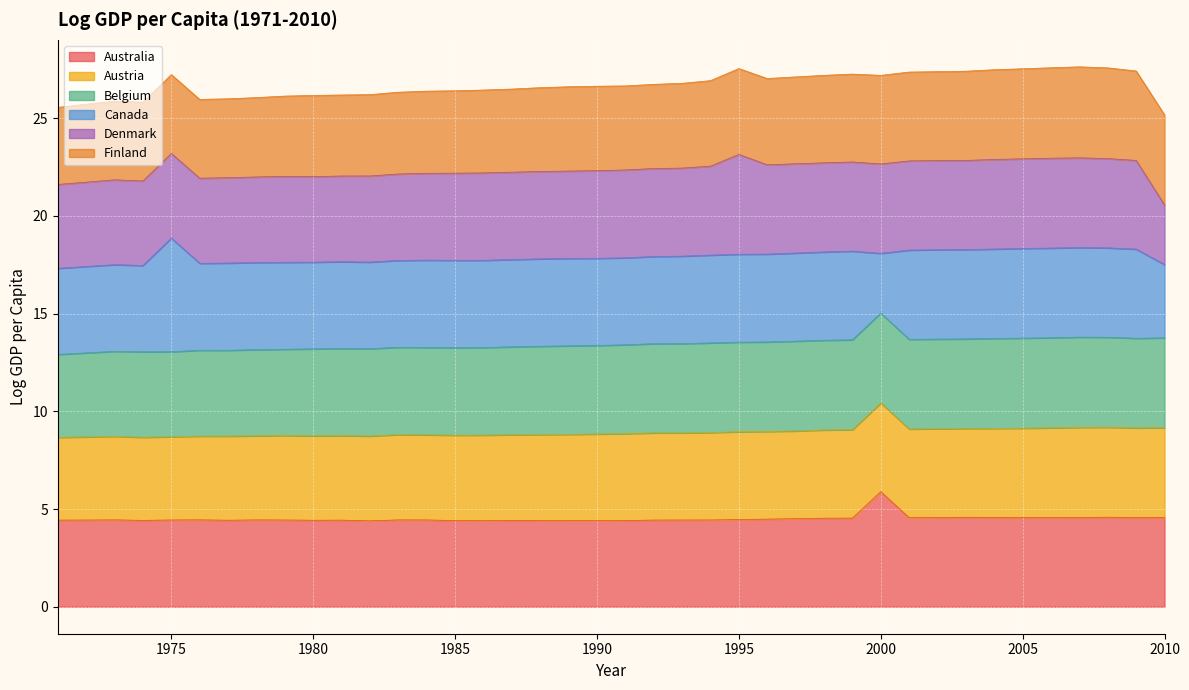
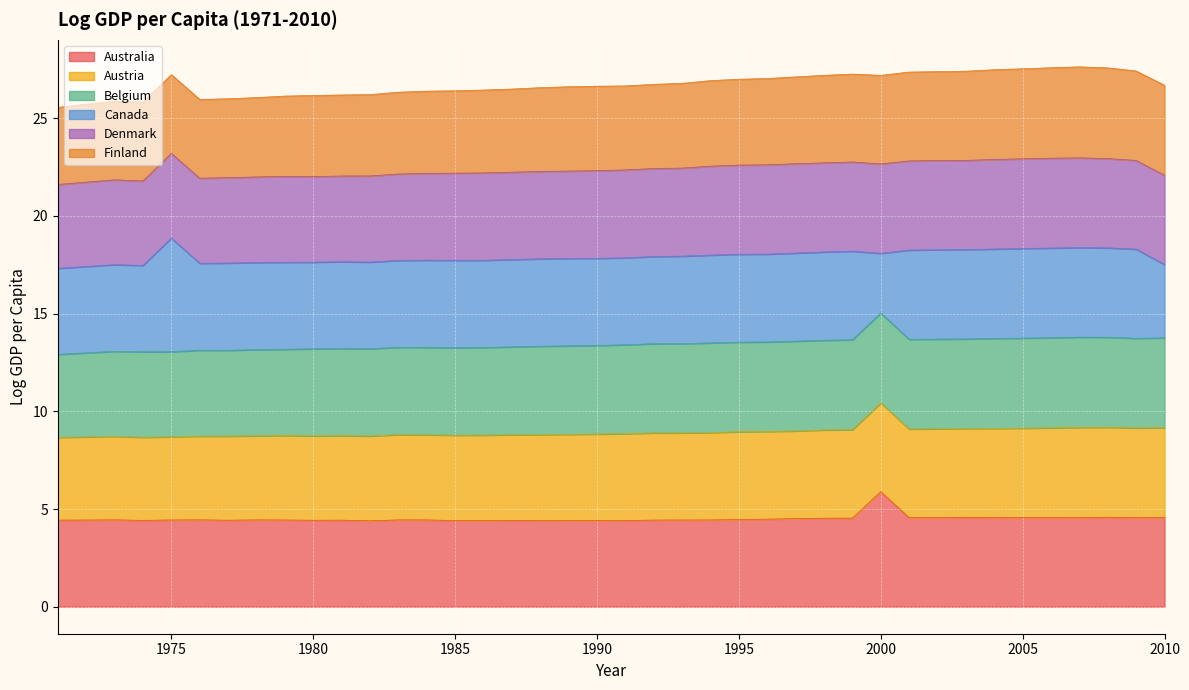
Denmark, 1995: 5.1 -> 4.6
Denmark, 2010: 3.1 -> 4.6
